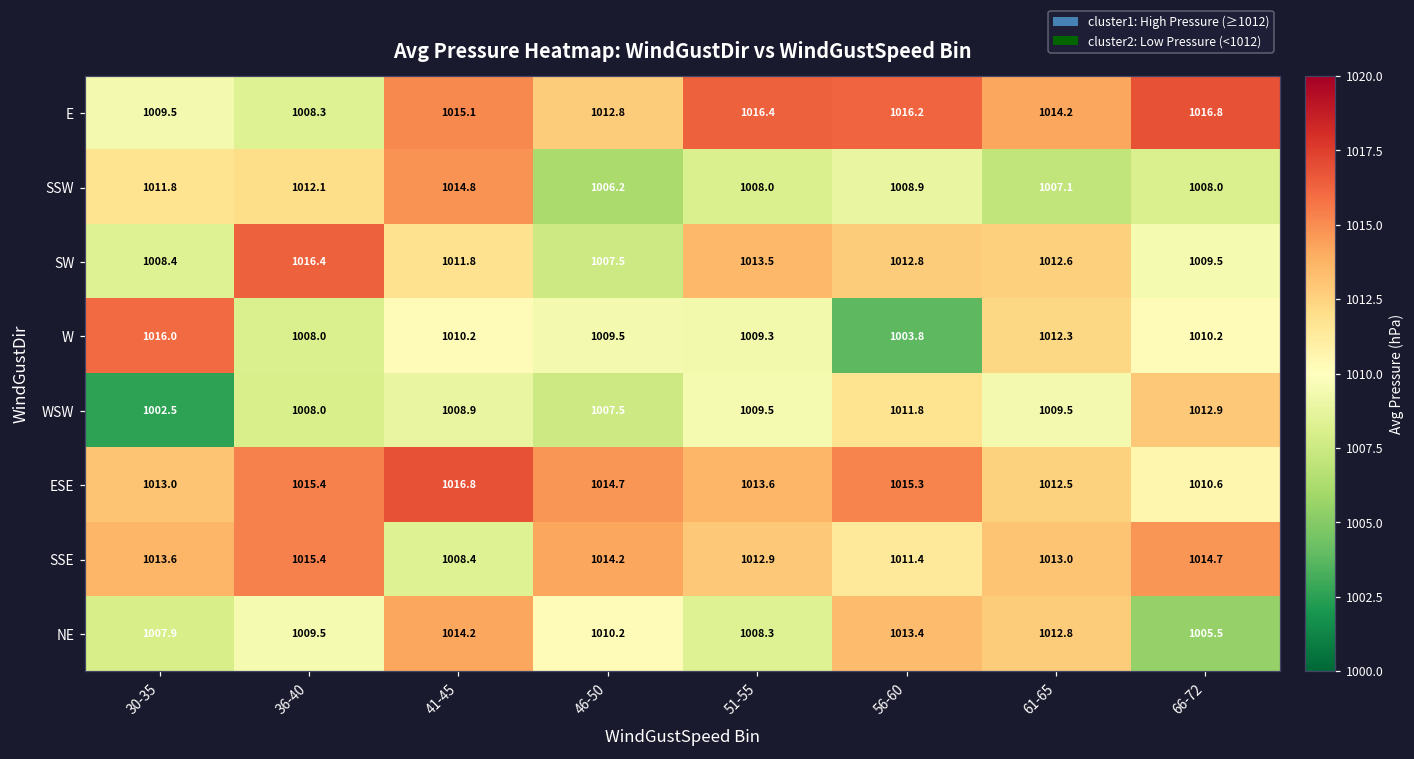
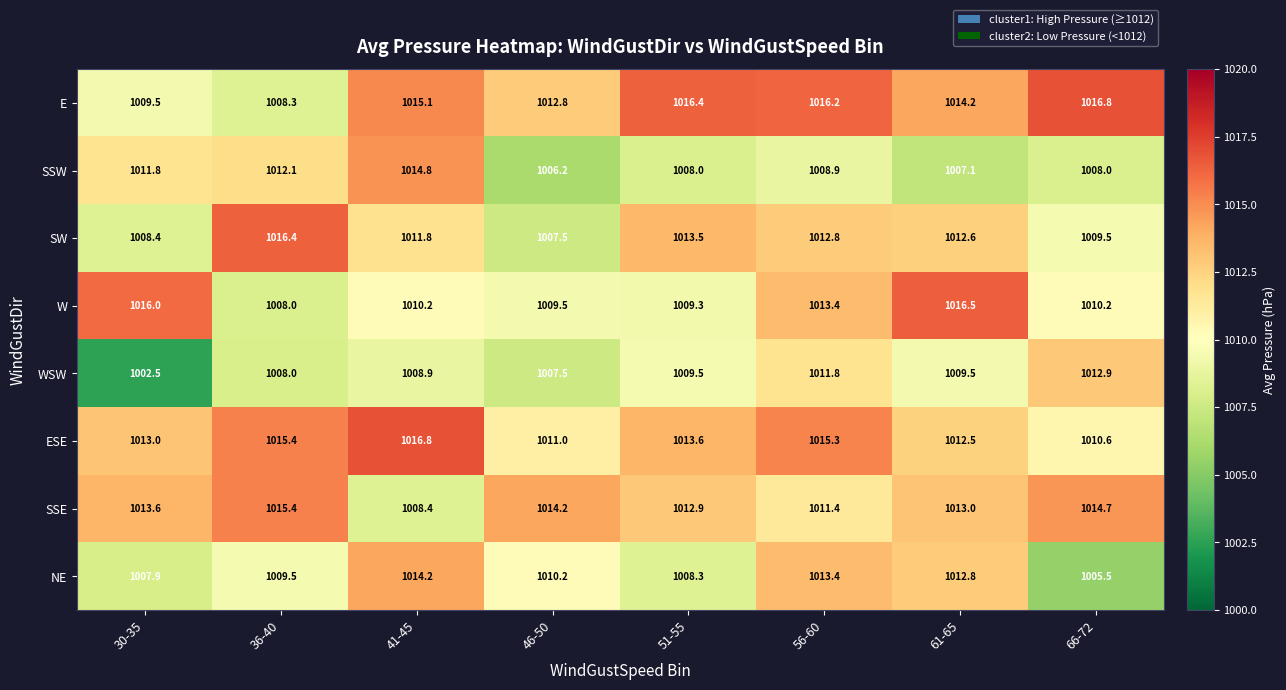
W, 56-60: 1003.8 -> 1013.4
W, 61-65: 1012.3 -> 1016.5
ESE, 46-50: 1014.7 -> 1011.0
